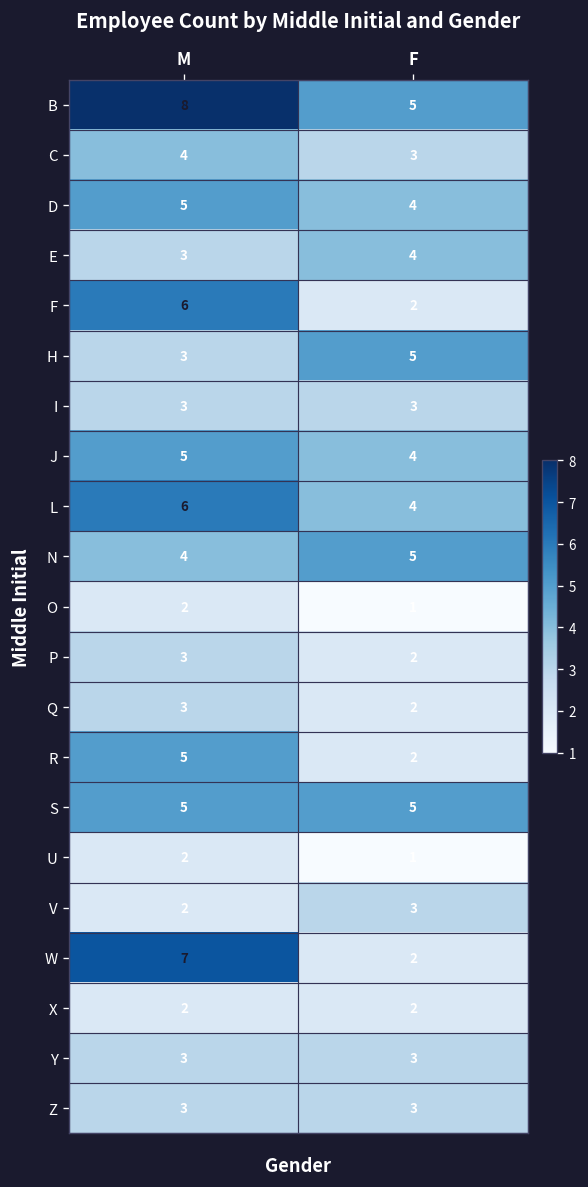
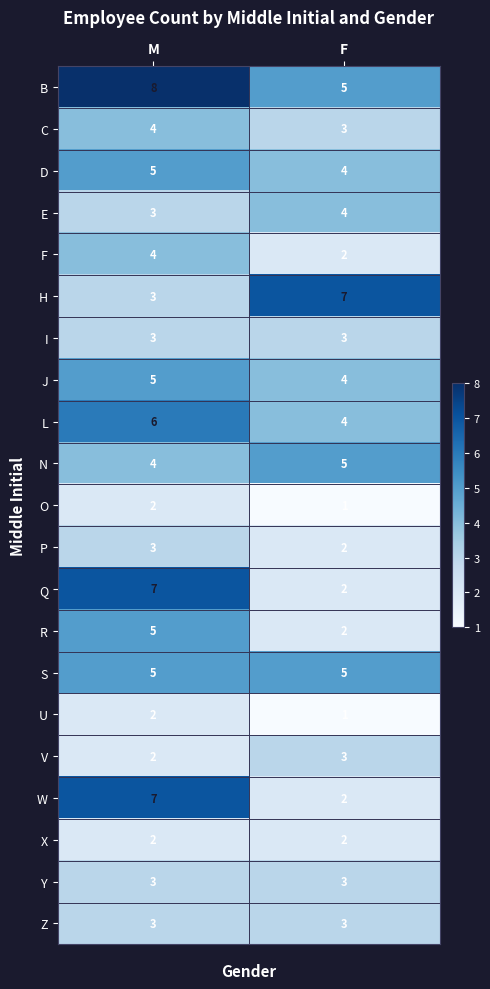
F, M: 6 -> 4
H, F: 5 -> 7
Q, M: 3 -> 7
